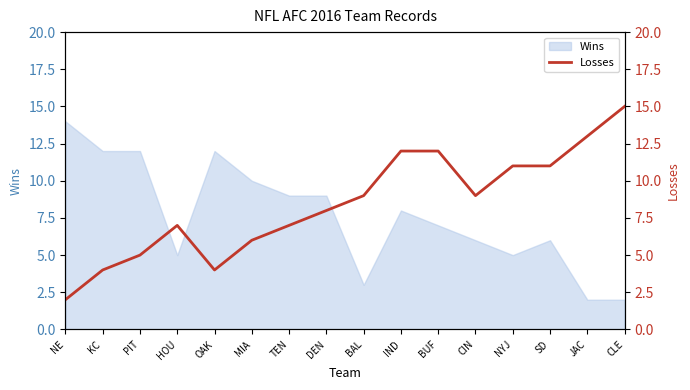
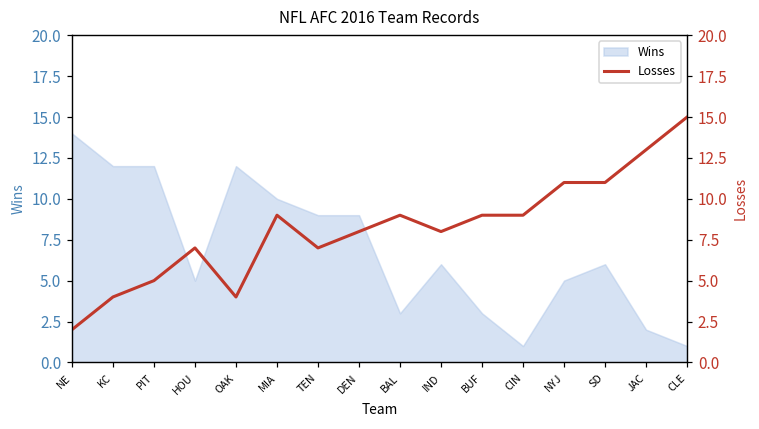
Wins, IND: 8 -> 6
Wins, BUF: 7 -> 3
Wins, CIN: 6 -> 1
Wins, CLE: 2 -> 1
Losses, MIA: 6 -> 9
Losses, IND: 12 -> 8
Losses, BUF: 12 -> 9
